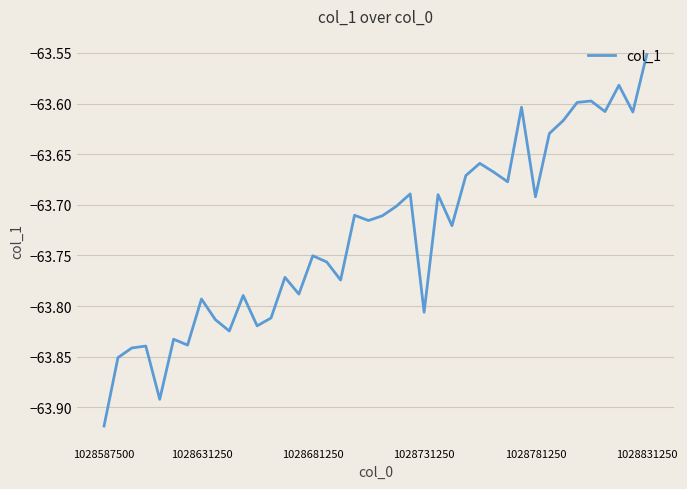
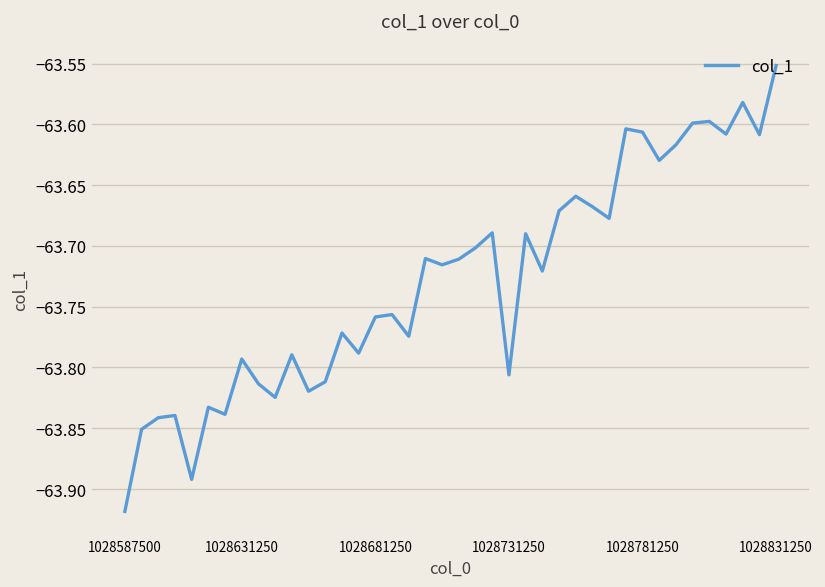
1028681250: -63.750 -> -63.758
1028781250: -63.692 -> -63.606
